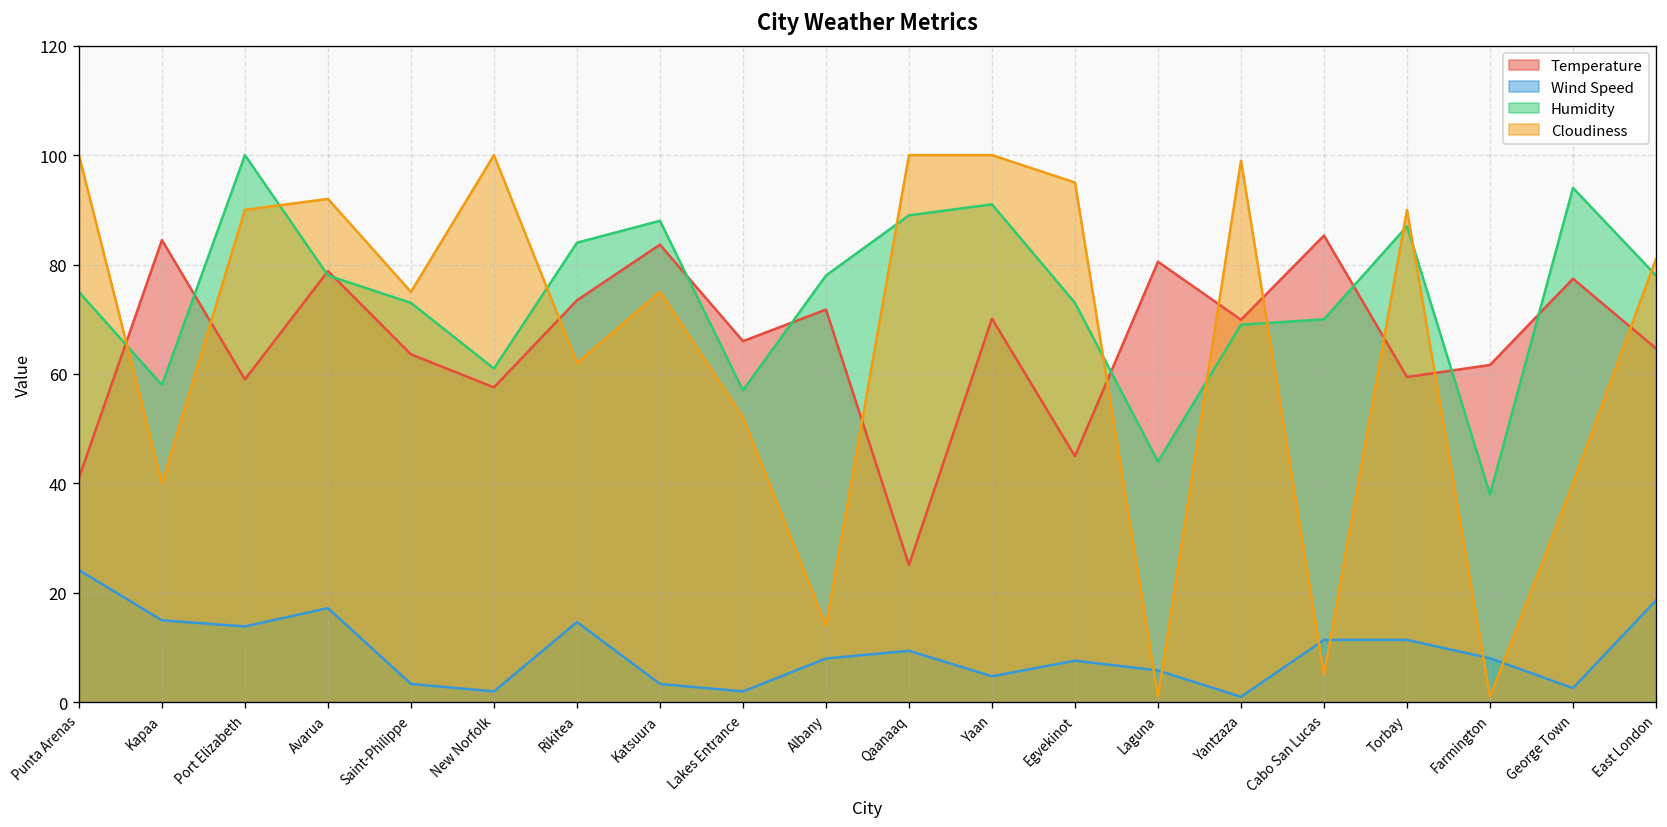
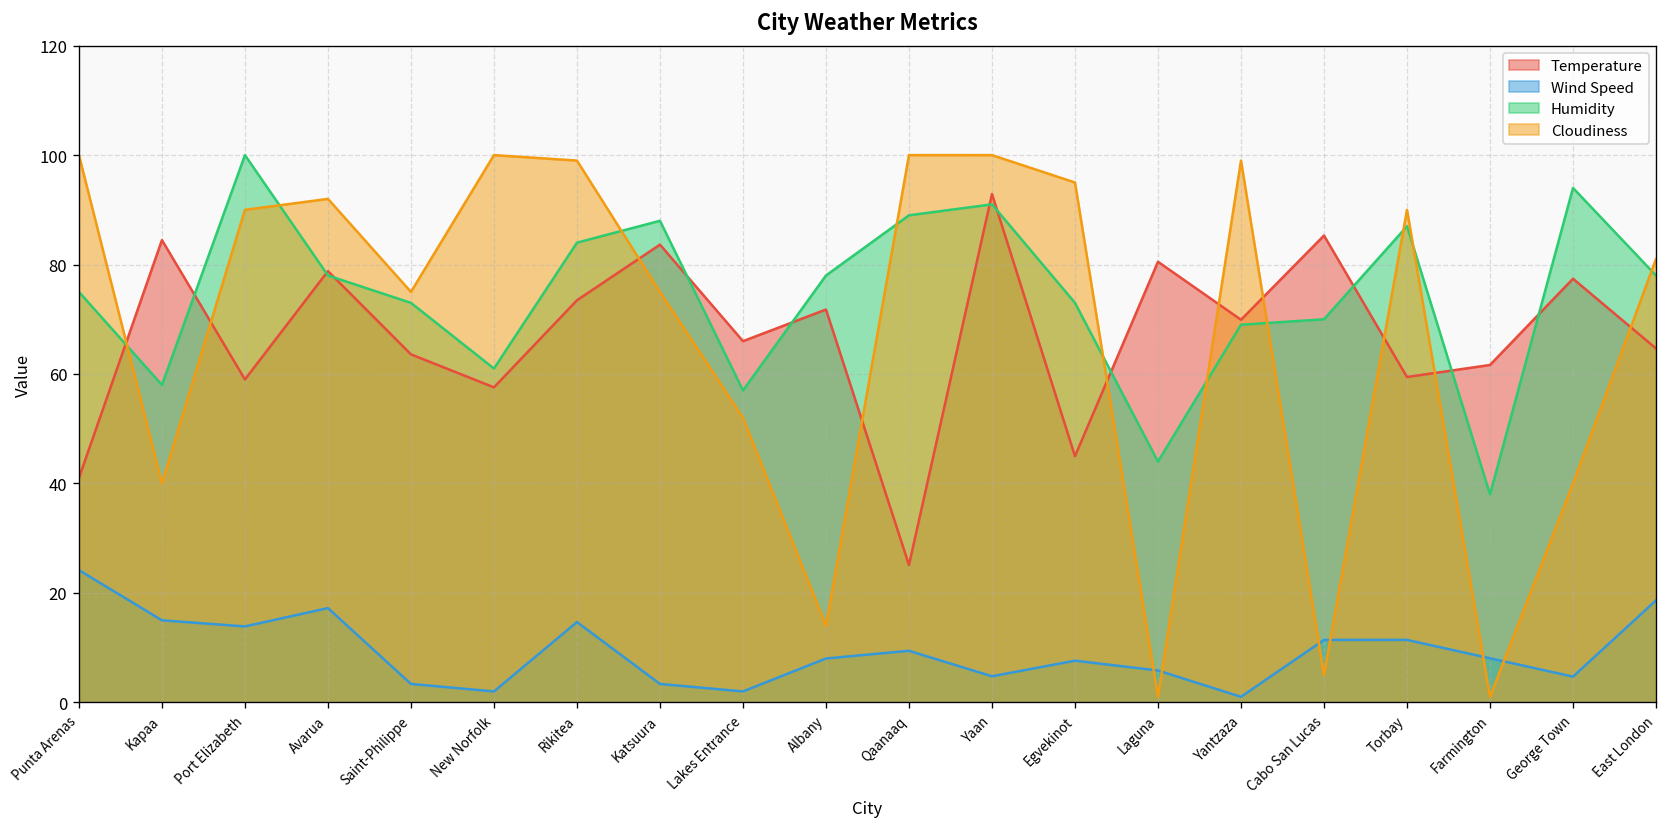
Cloudiness, Rikitea: 62 -> 99
Temperature, Yaan: 70 -> 93
Wind Speed, George Town: 3 -> 5
